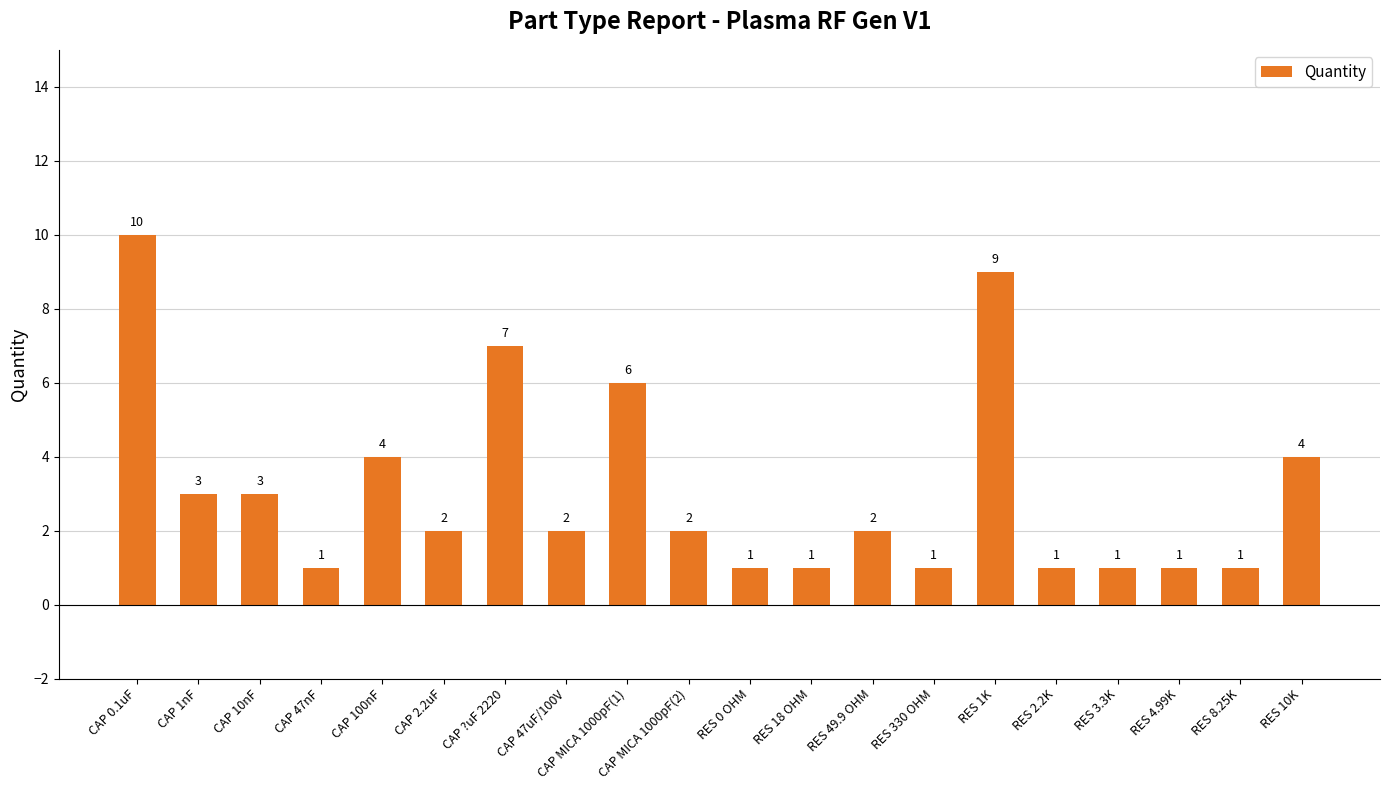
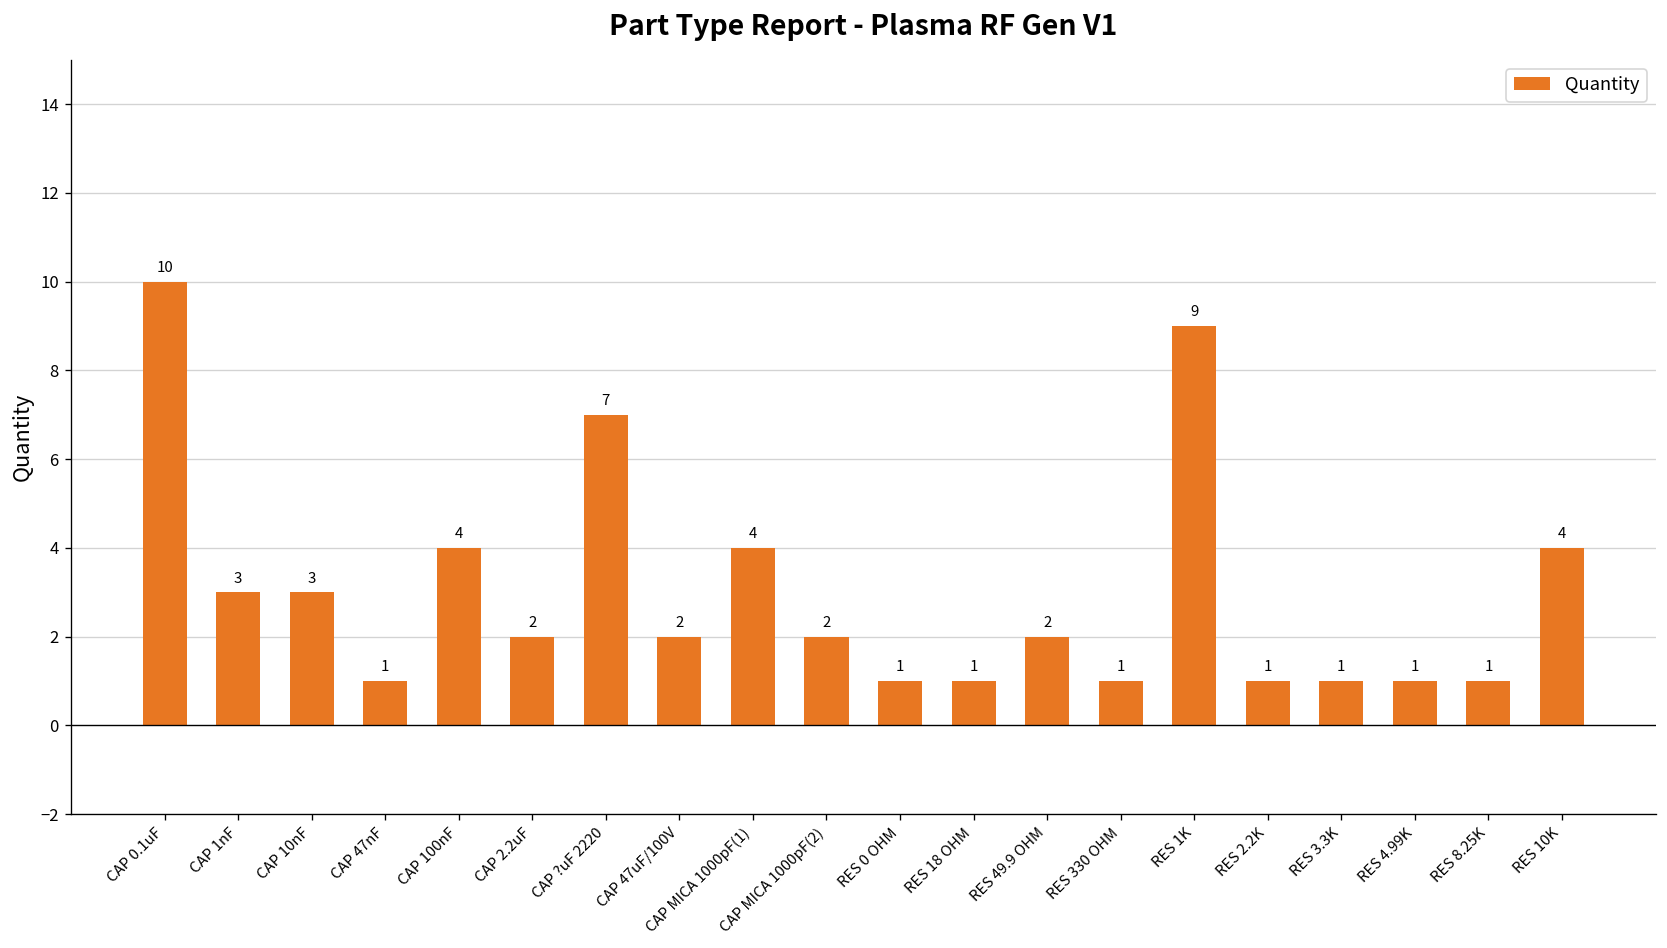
CAP MICA 1000pF(1): 6 -> 4
